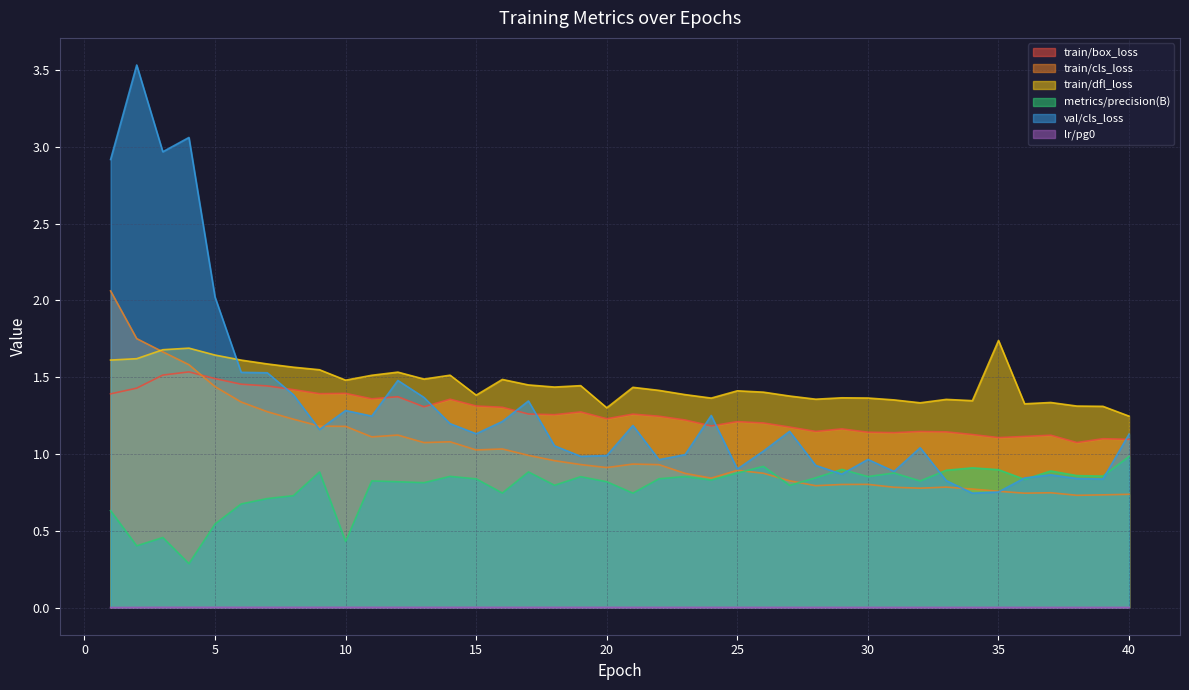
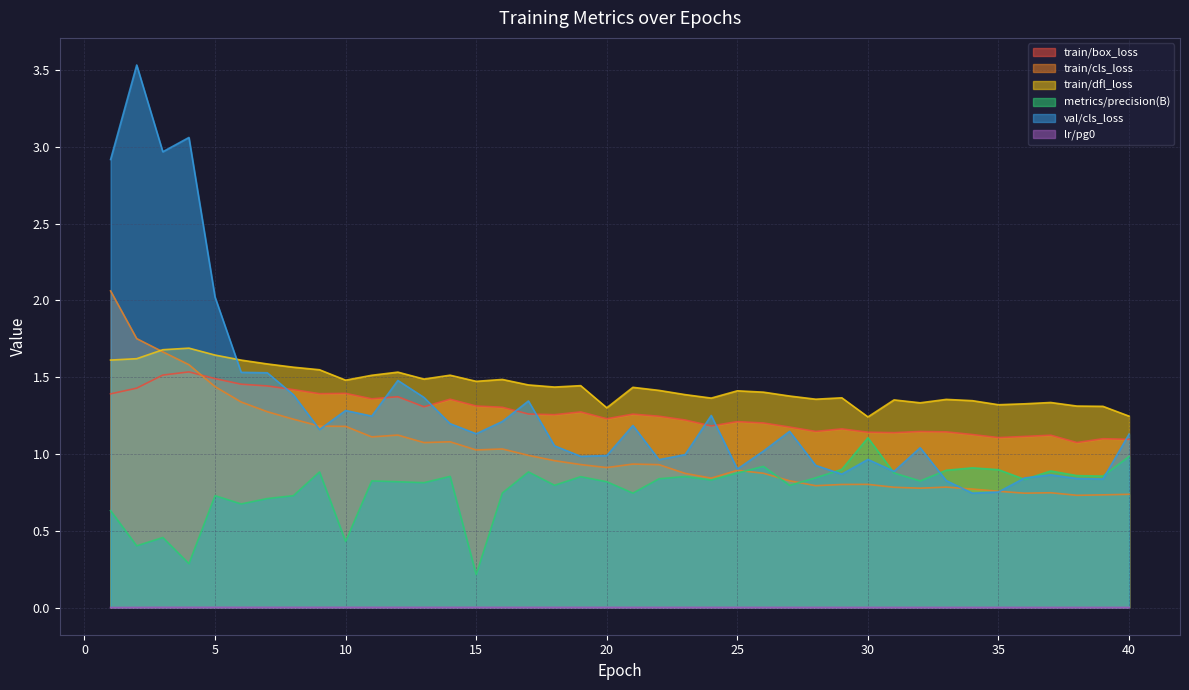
metrics/precision(B), 5: 0.54 -> 0.73
train/dfl_loss, 15: 1.38 -> 1.47
metrics/precision(B), 15: 0.84 -> 0.21
train/dfl_loss, 30: 1.36 -> 1.24
metrics/precision(B), 30: 0.85 -> 1.11
train/dfl_loss, 35: 1.74 -> 1.32
